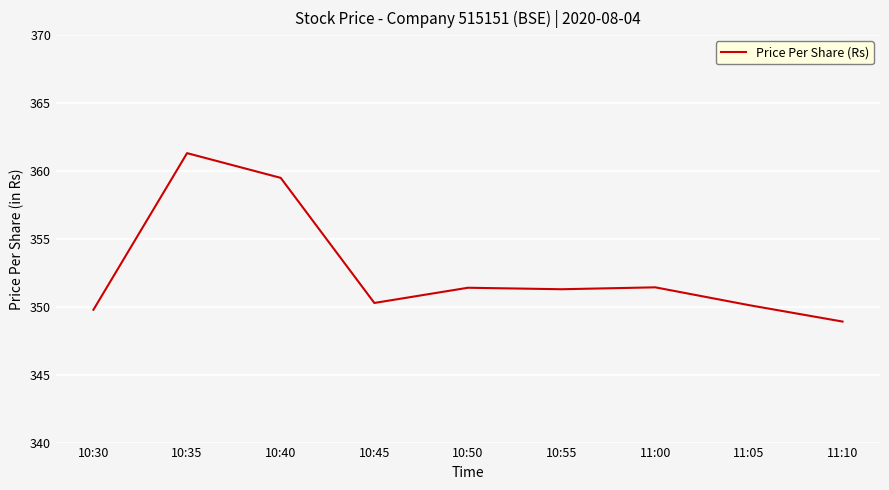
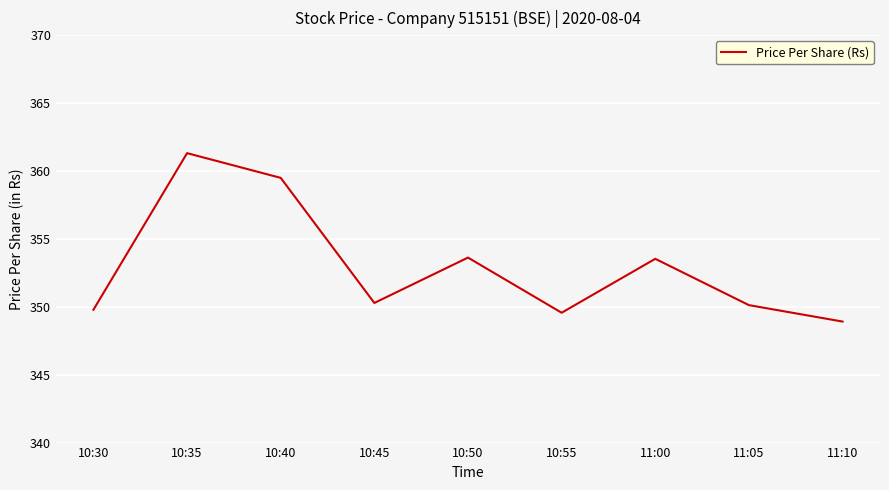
10:50: 351.4 -> 353.6
10:55: 351.3 -> 349.6
11:00: 351.4 -> 353.5
